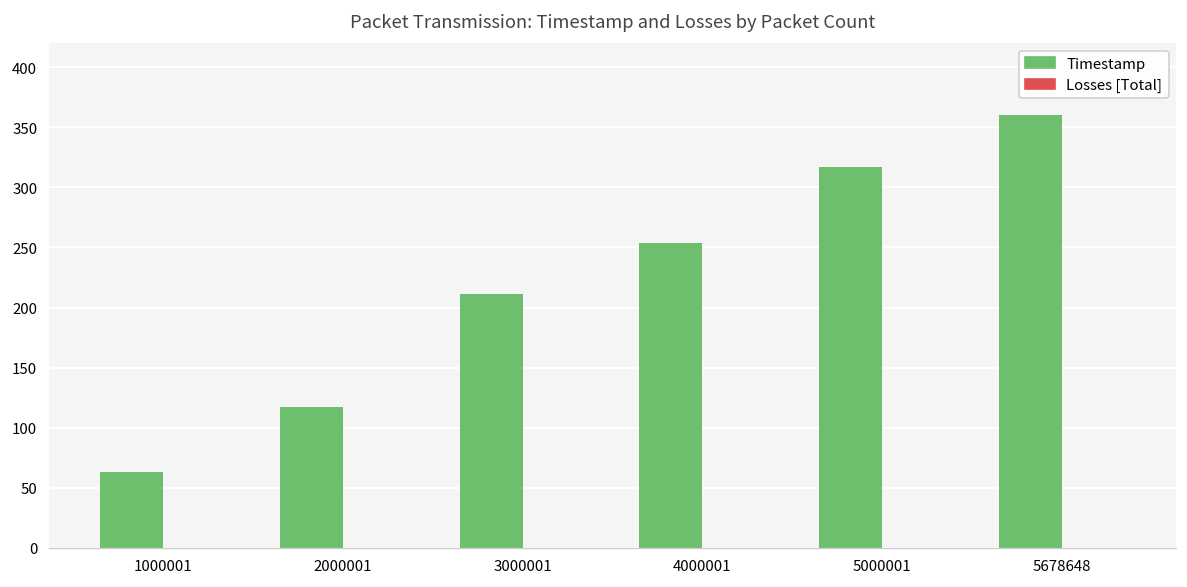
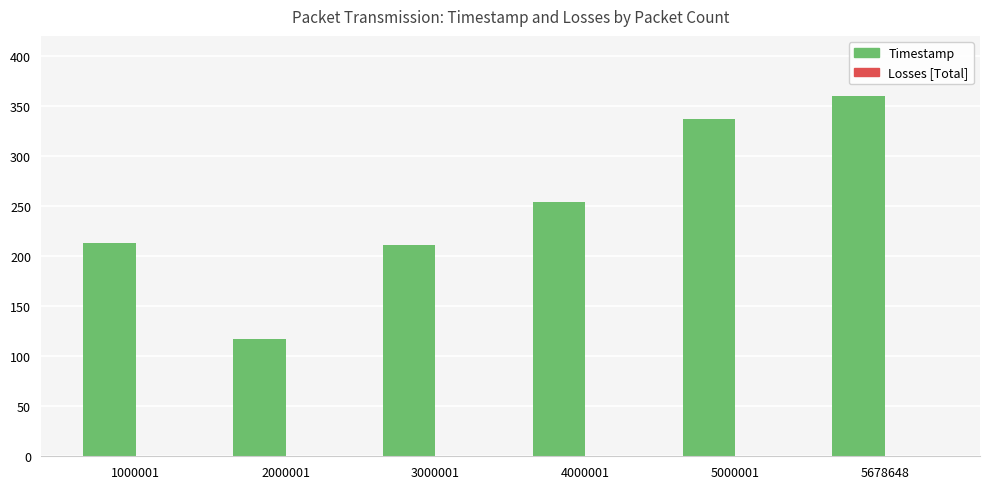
Timestamp, 1000001: 63 -> 213
Timestamp, 5000001: 317 -> 337
